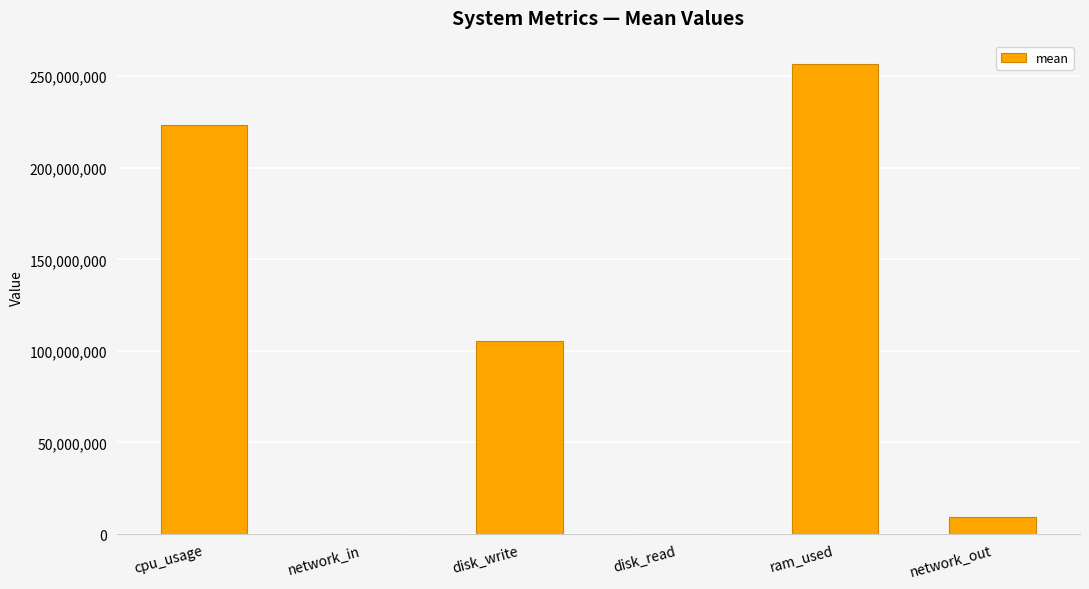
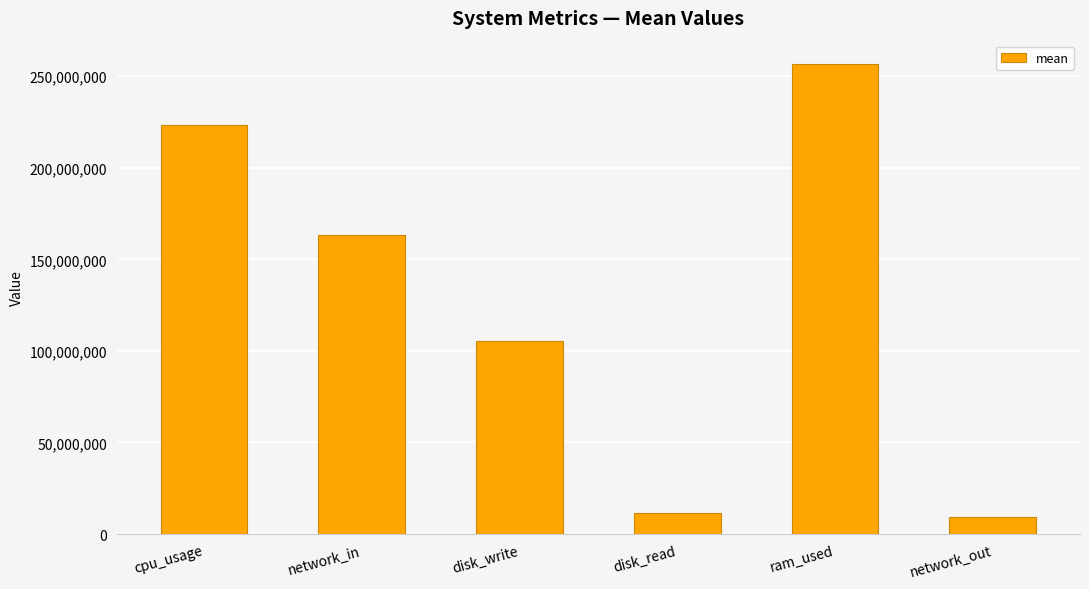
network_in: 0 -> 163,000,000
disk_read: 0 -> 11,000,000
